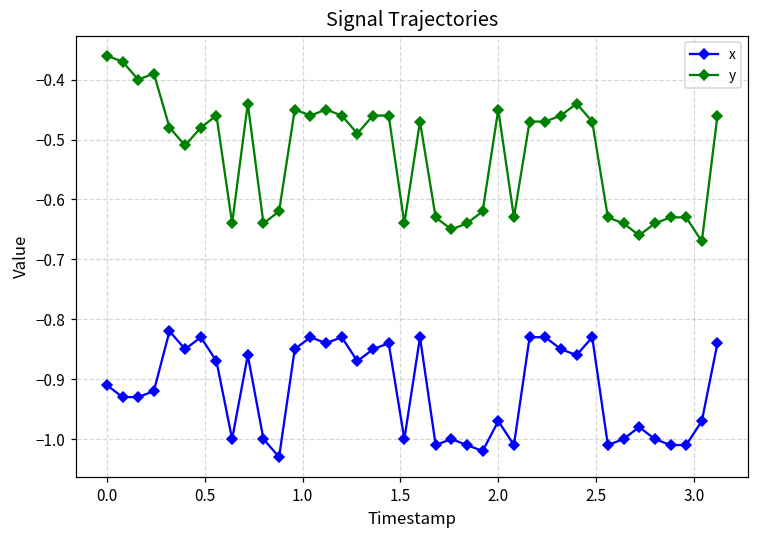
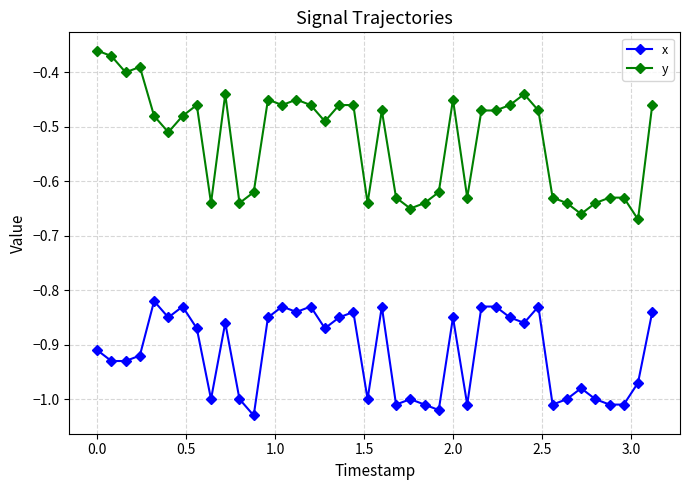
x, 2.0: -0.97 -> -0.85
